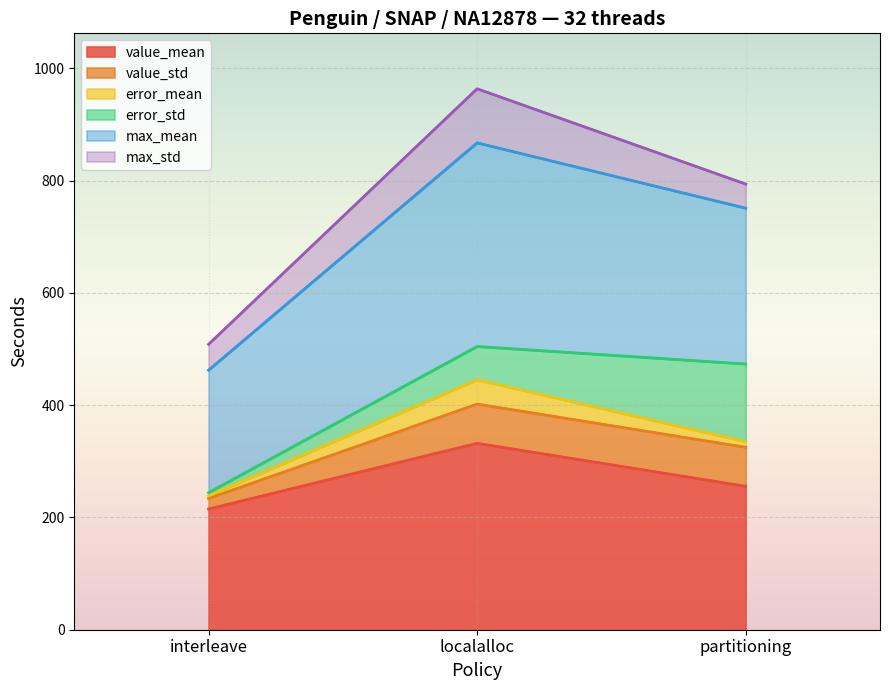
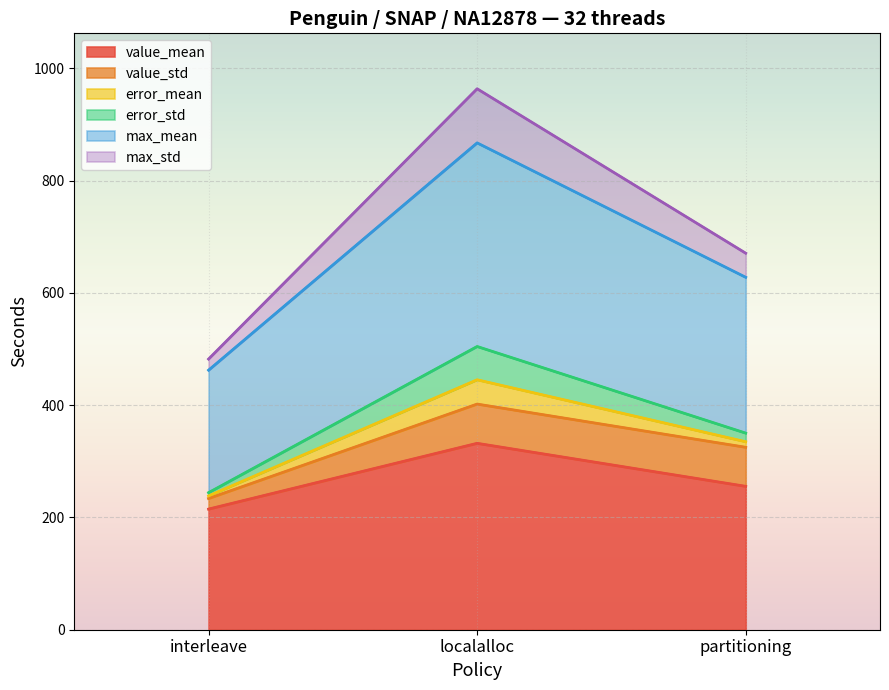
max_std, interleave: 50 -> 20
error_std, partitioning: 140 -> 20
